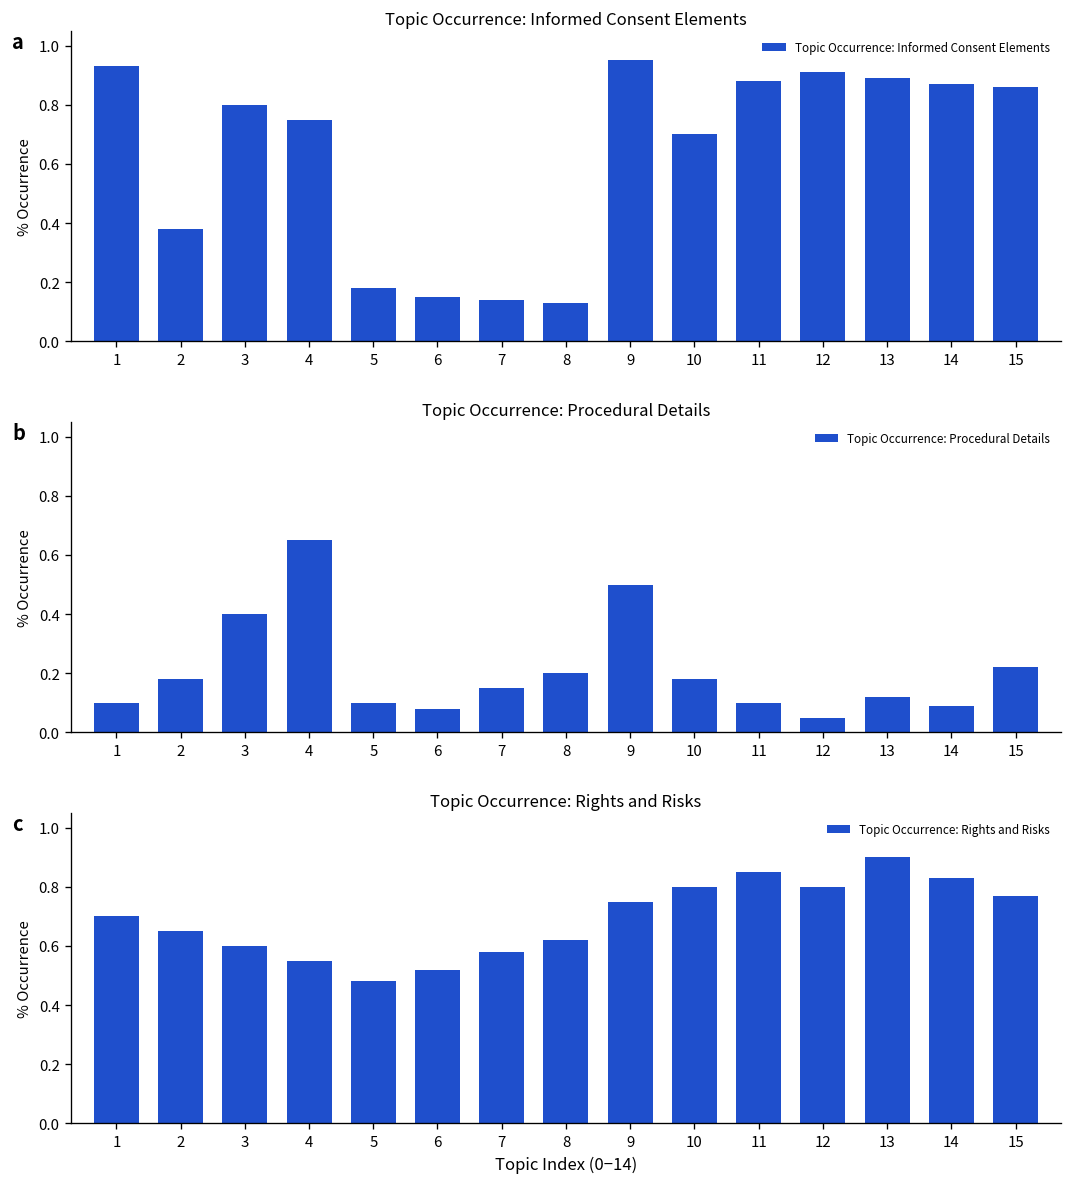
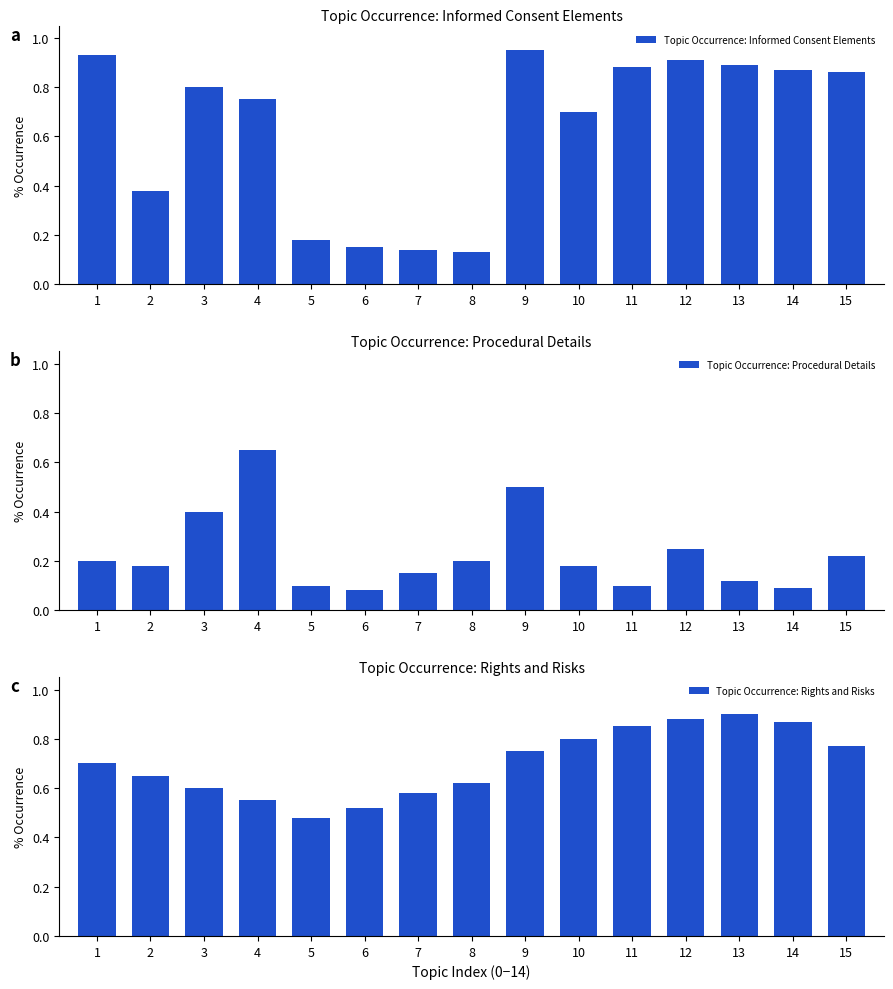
Topic Occurrence: Procedural Details, 1: 0.1 -> 0.2
Topic Occurrence: Procedural Details, 12: 0.05 -> 0.25
Topic Occurrence: Rights and Risks, 12: 0.80 -> 0.88
Topic Occurrence: Rights and Risks, 14: 0.83 -> 0.87
